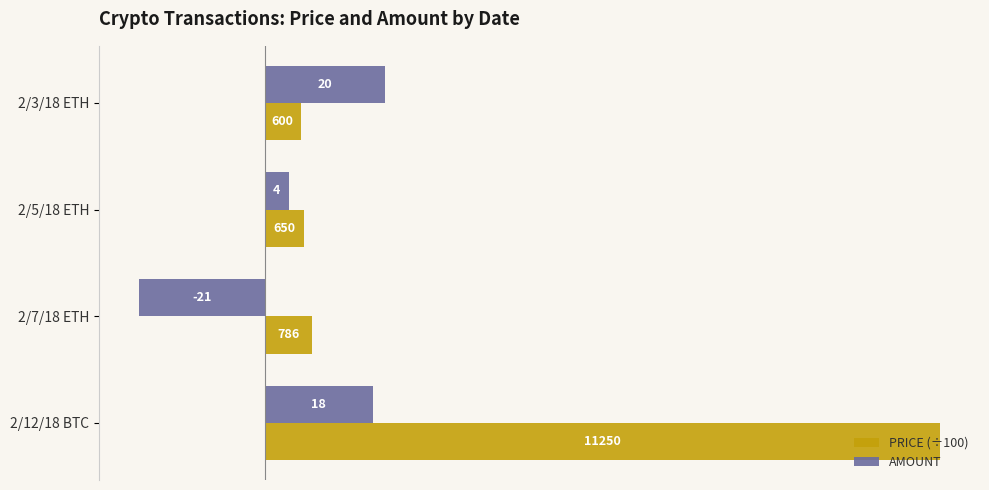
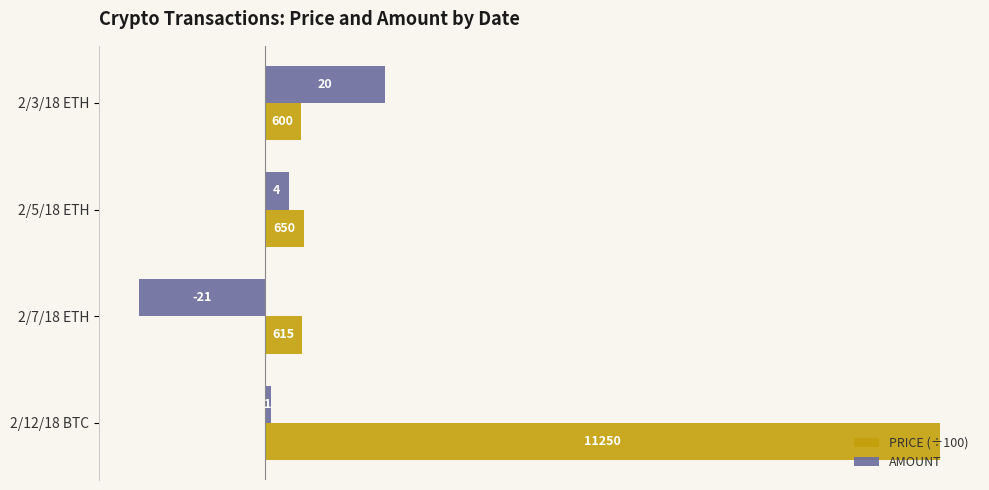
PRICE (÷100), 2/7/18 ETH: 786 -> 615
AMOUNT, 2/12/18 BTC: 18 -> 1
